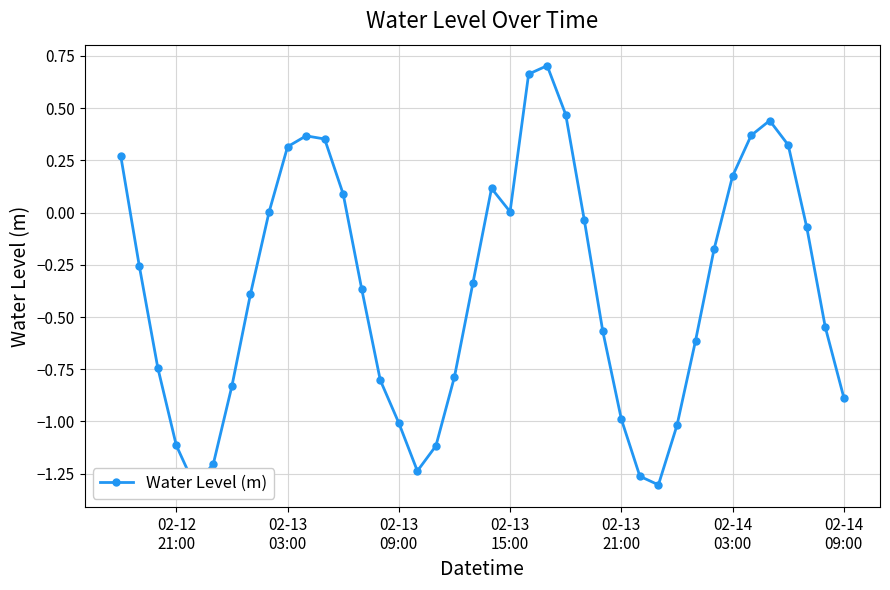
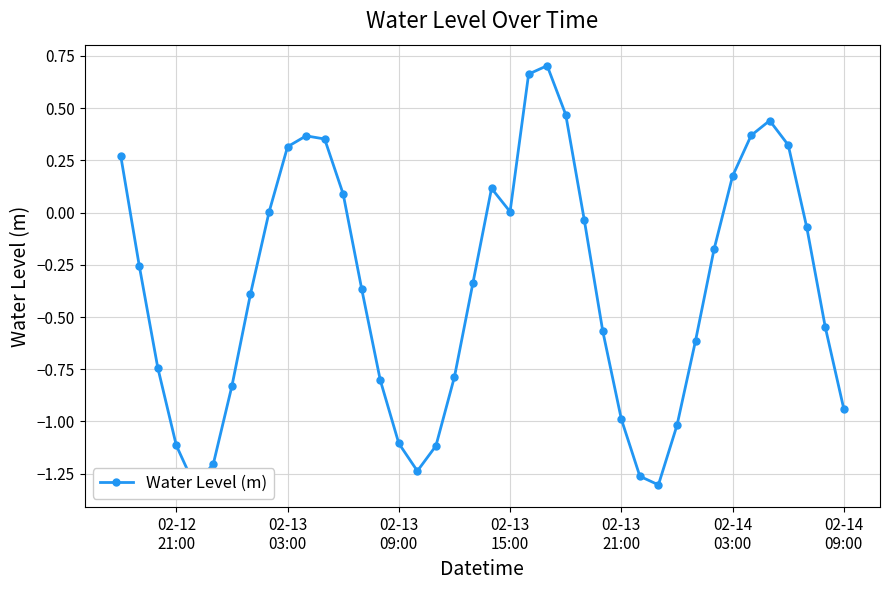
02-13 09:00: -1.01 -> -1.11
02-14 09:00: -0.89 -> -0.94
